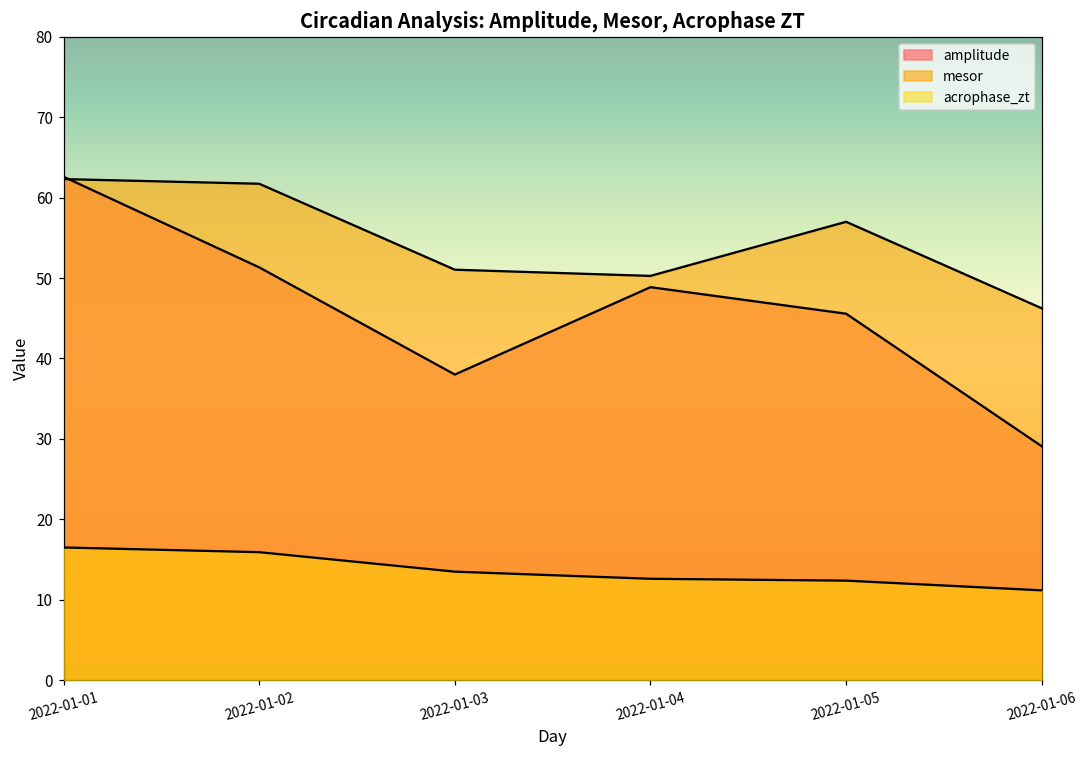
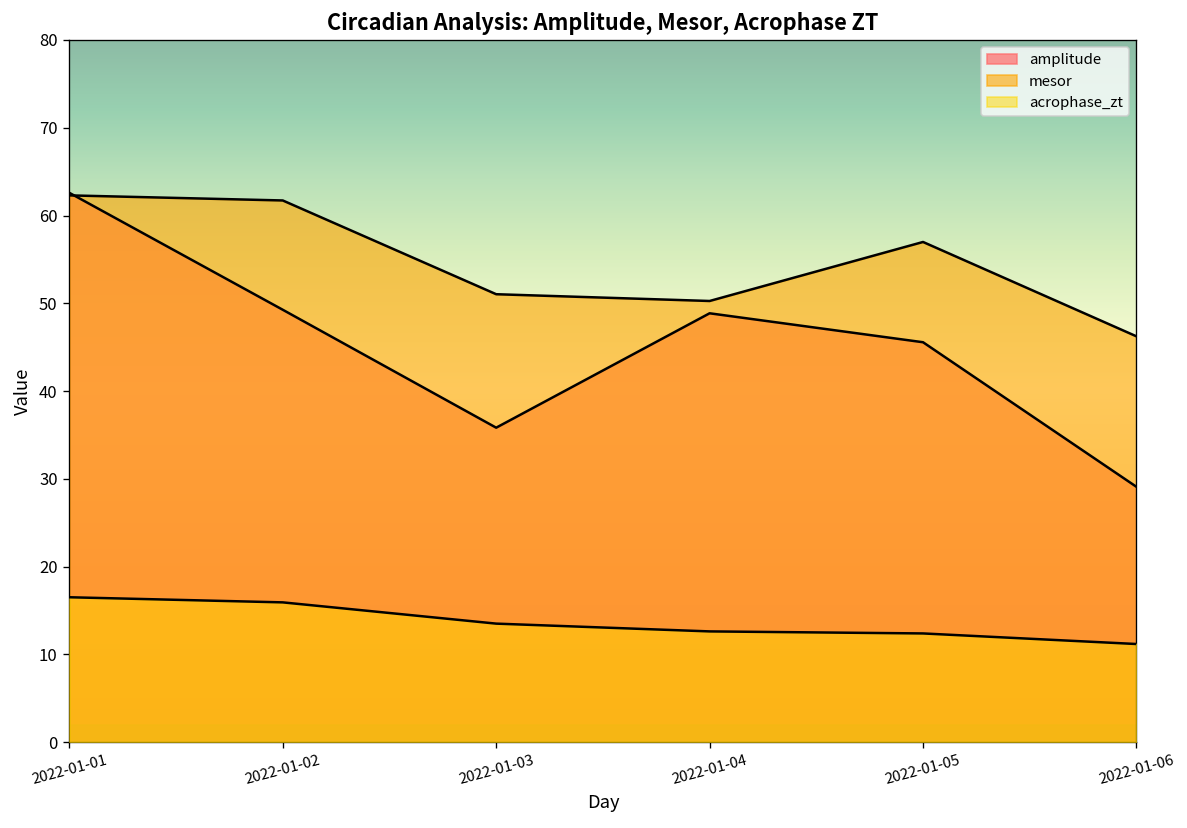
amplitude, 2022-01-02: 51 -> 49
amplitude, 2022-01-03: 38 -> 36
